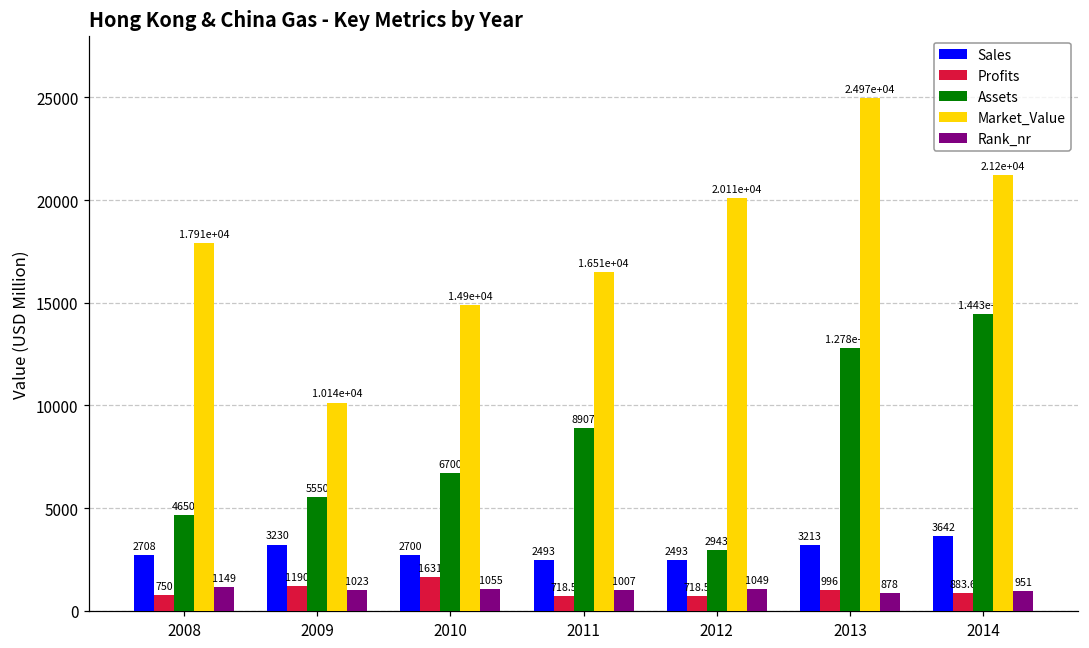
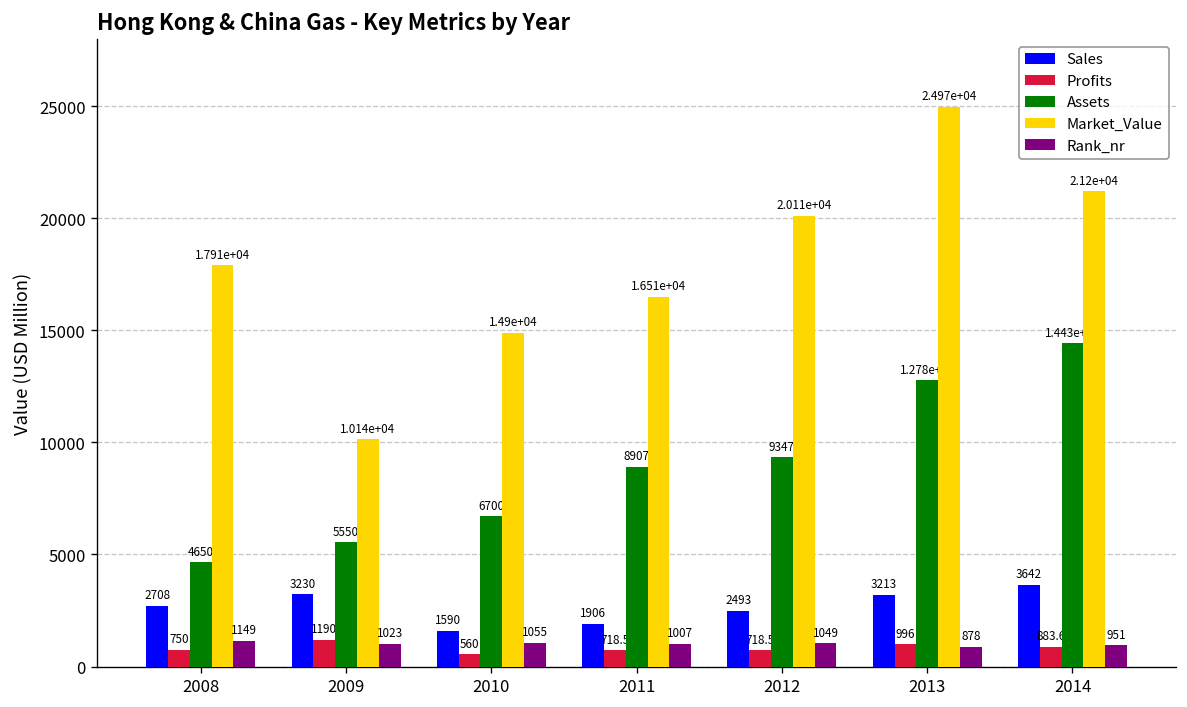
Sales, 2010: 2700 -> 1590
Profits, 2010: 1631 -> 560
Sales, 2011: 2493 -> 1906
Assets, 2012: 2943 -> 9347
